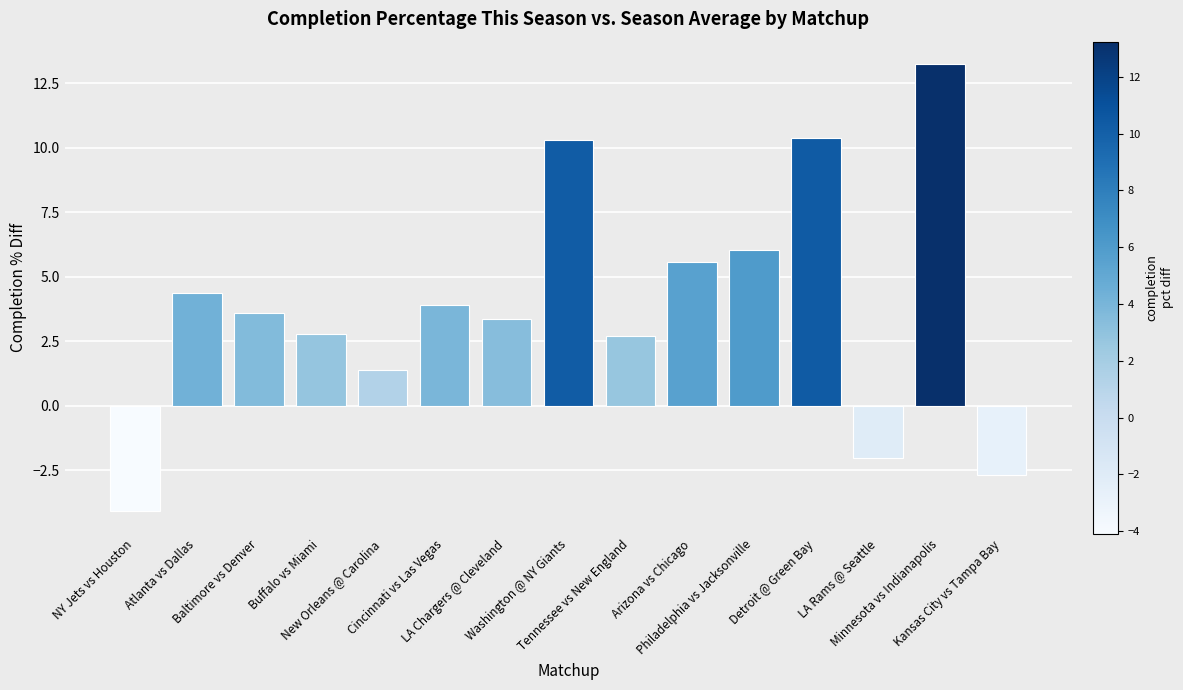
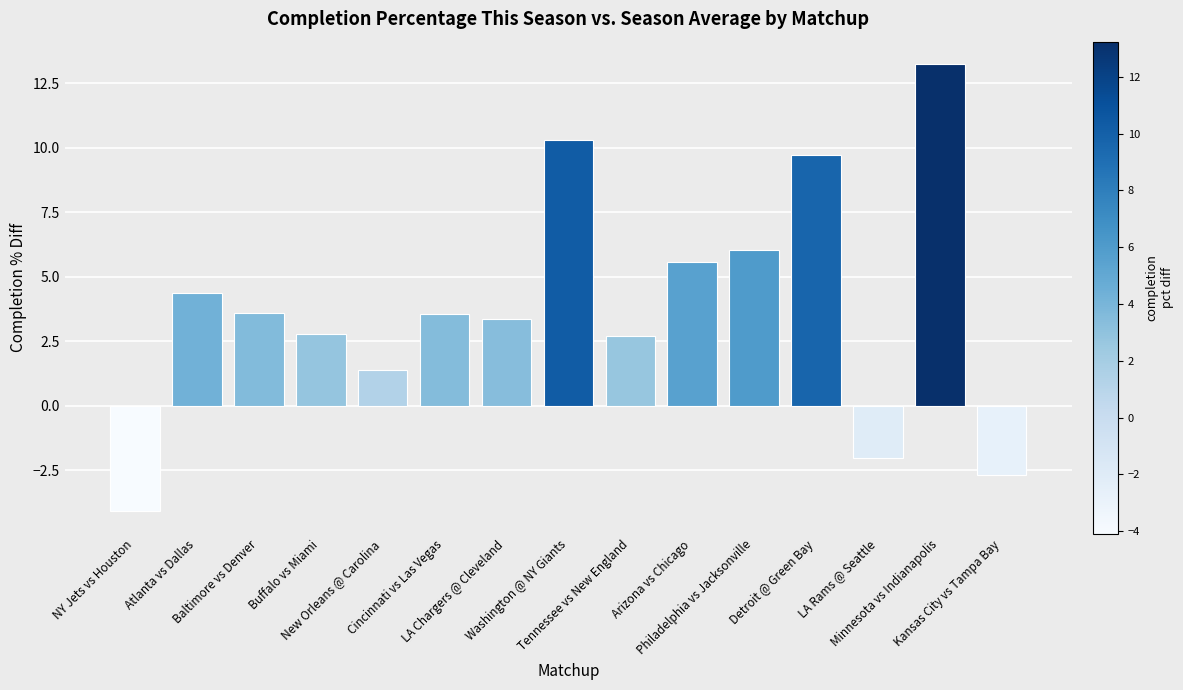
Cincinnati vs Las Vegas: 3.9 -> 3.6
Detroit @ Green Bay: 10.4 -> 9.7
